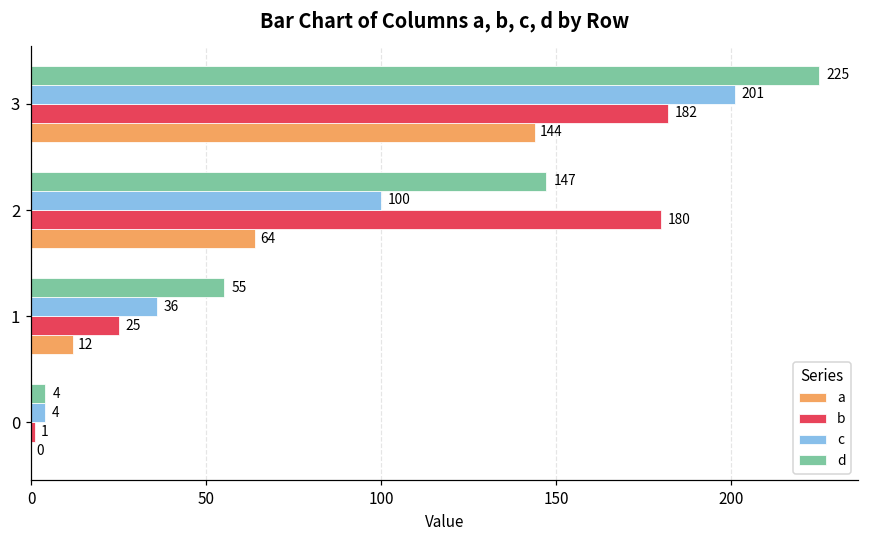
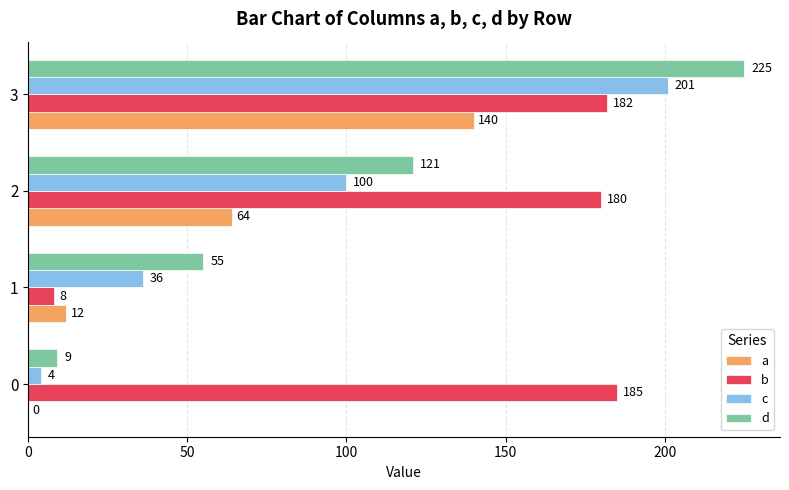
a, 3: 144 -> 140
d, 2: 147 -> 121
b, 1: 25 -> 8
d, 0: 4 -> 9
b, 0: 1 -> 185
